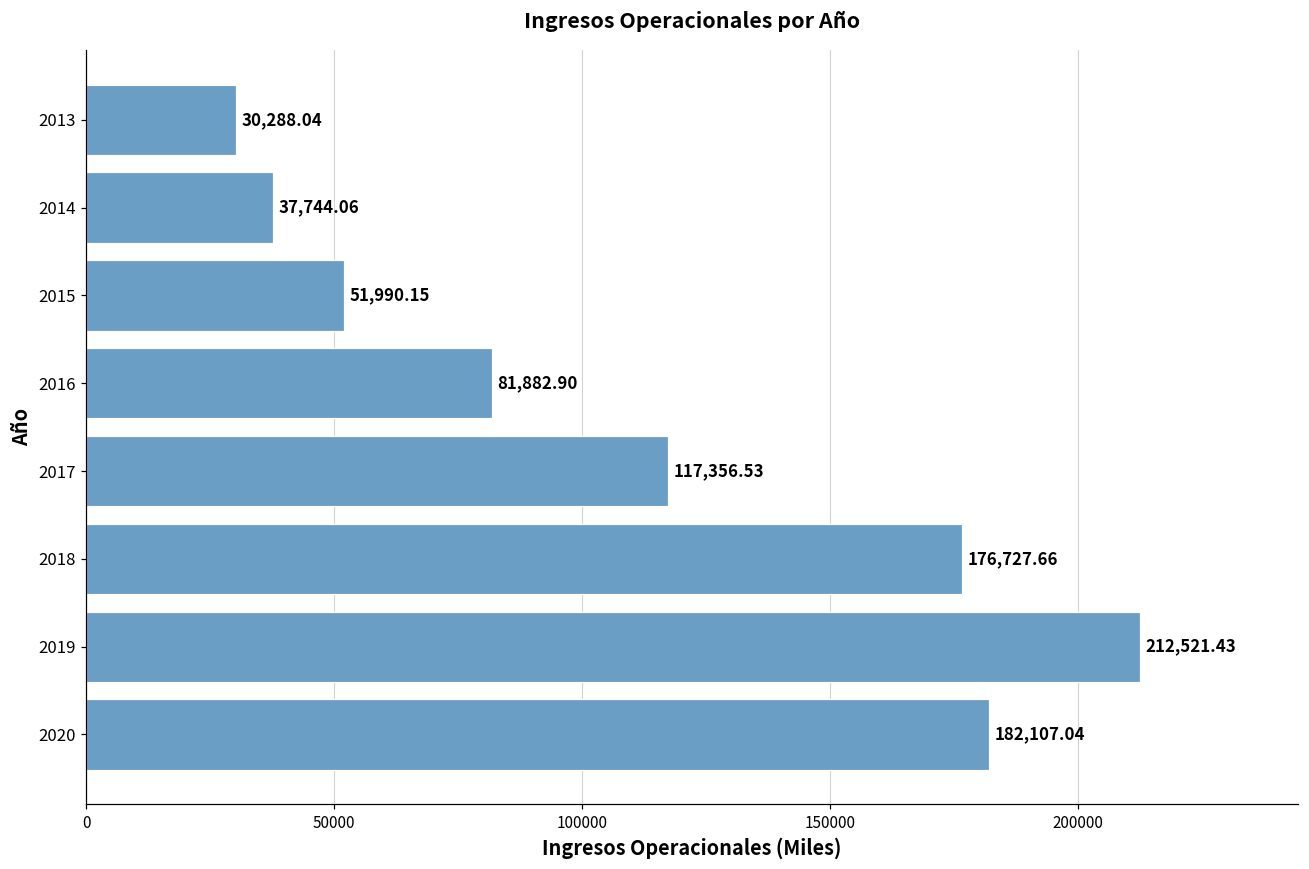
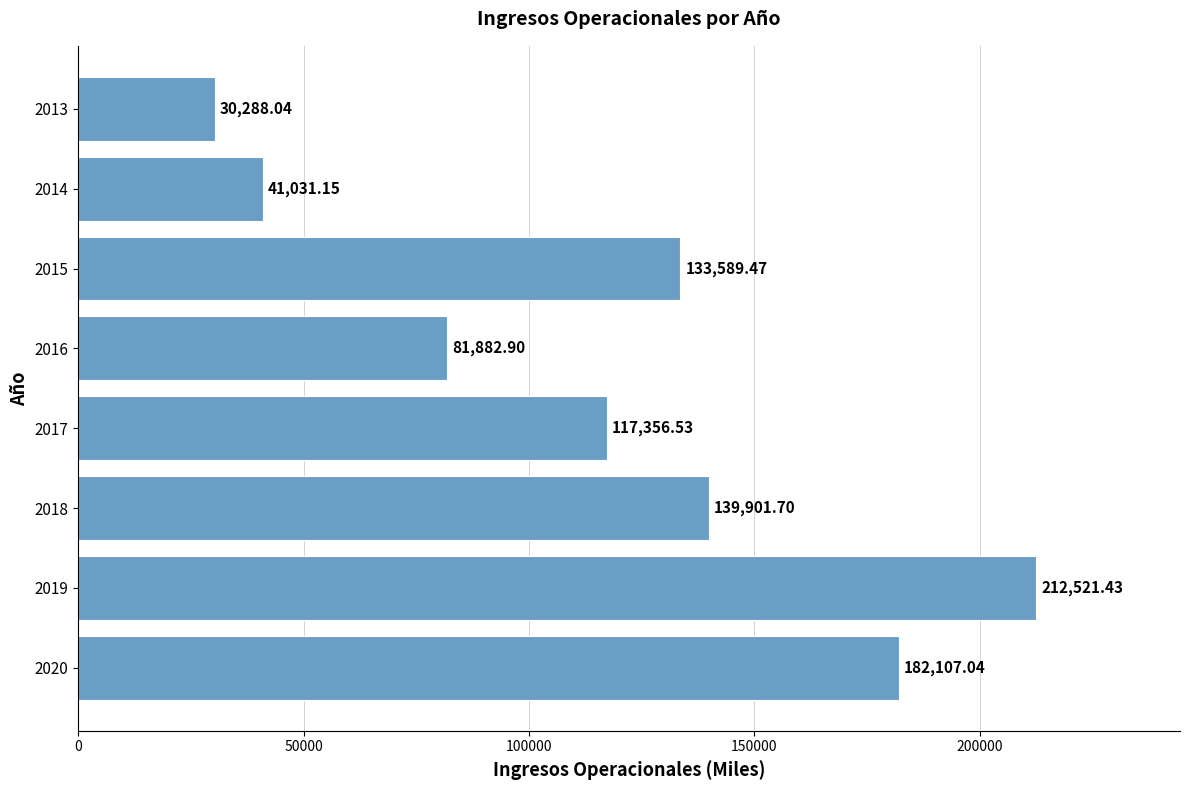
2014: 37,744.06 -> 41,031.15
2015: 51,990.15 -> 133,589.47
2018: 176,727.66 -> 139,901.70
